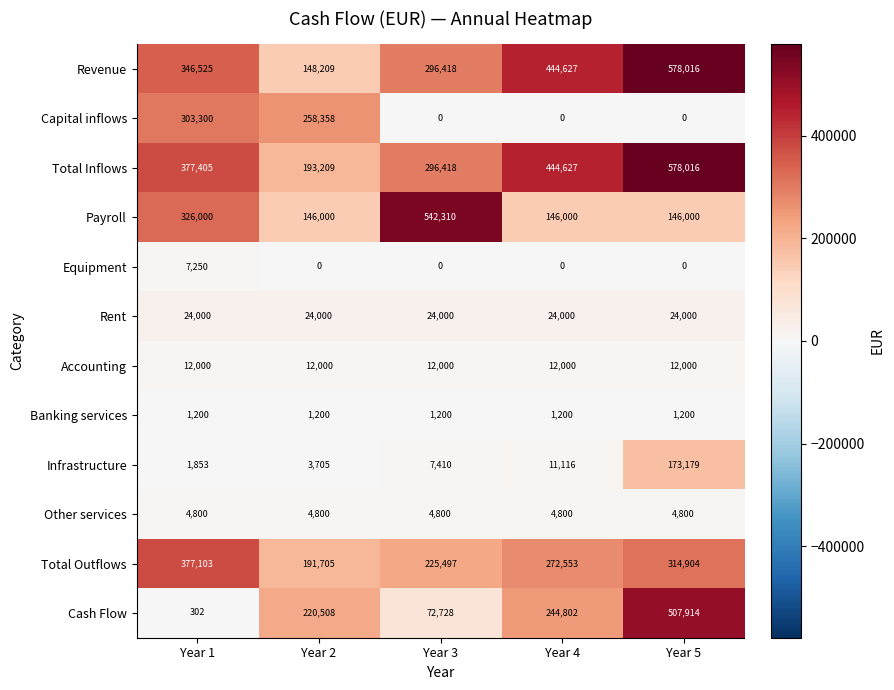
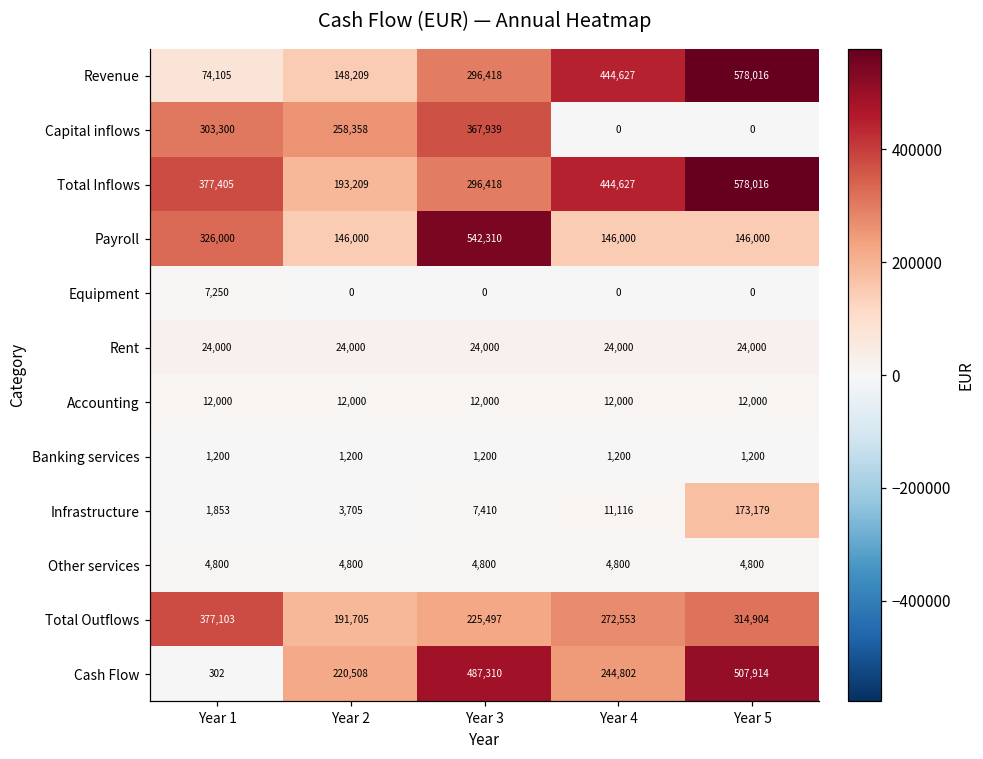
Revenue, Year 1: 346,525 -> 74,105
Capital inflows, Year 3: 0 -> 367,939
Cash Flow, Year 3: 72,728 -> 487,310
